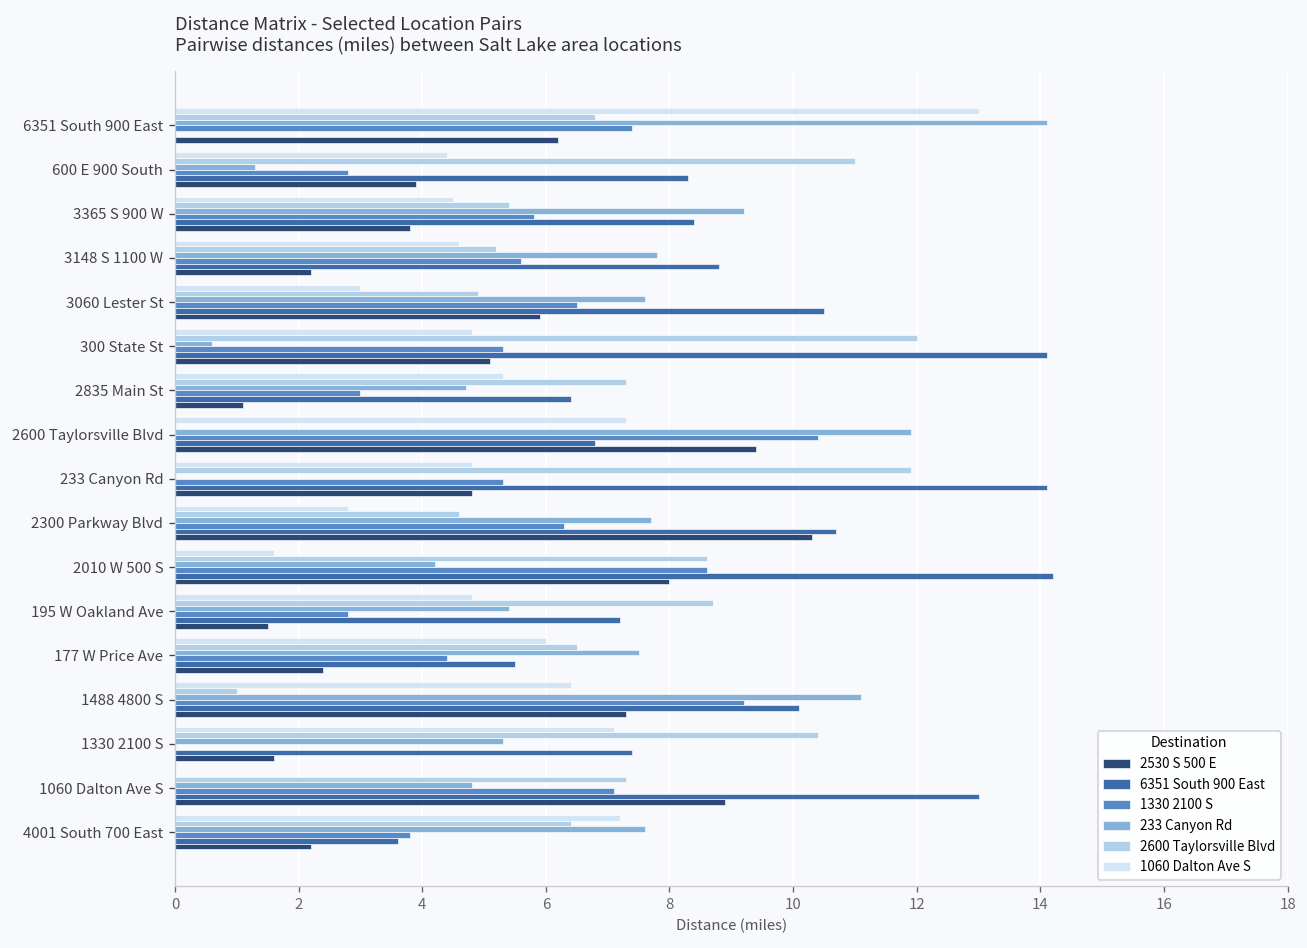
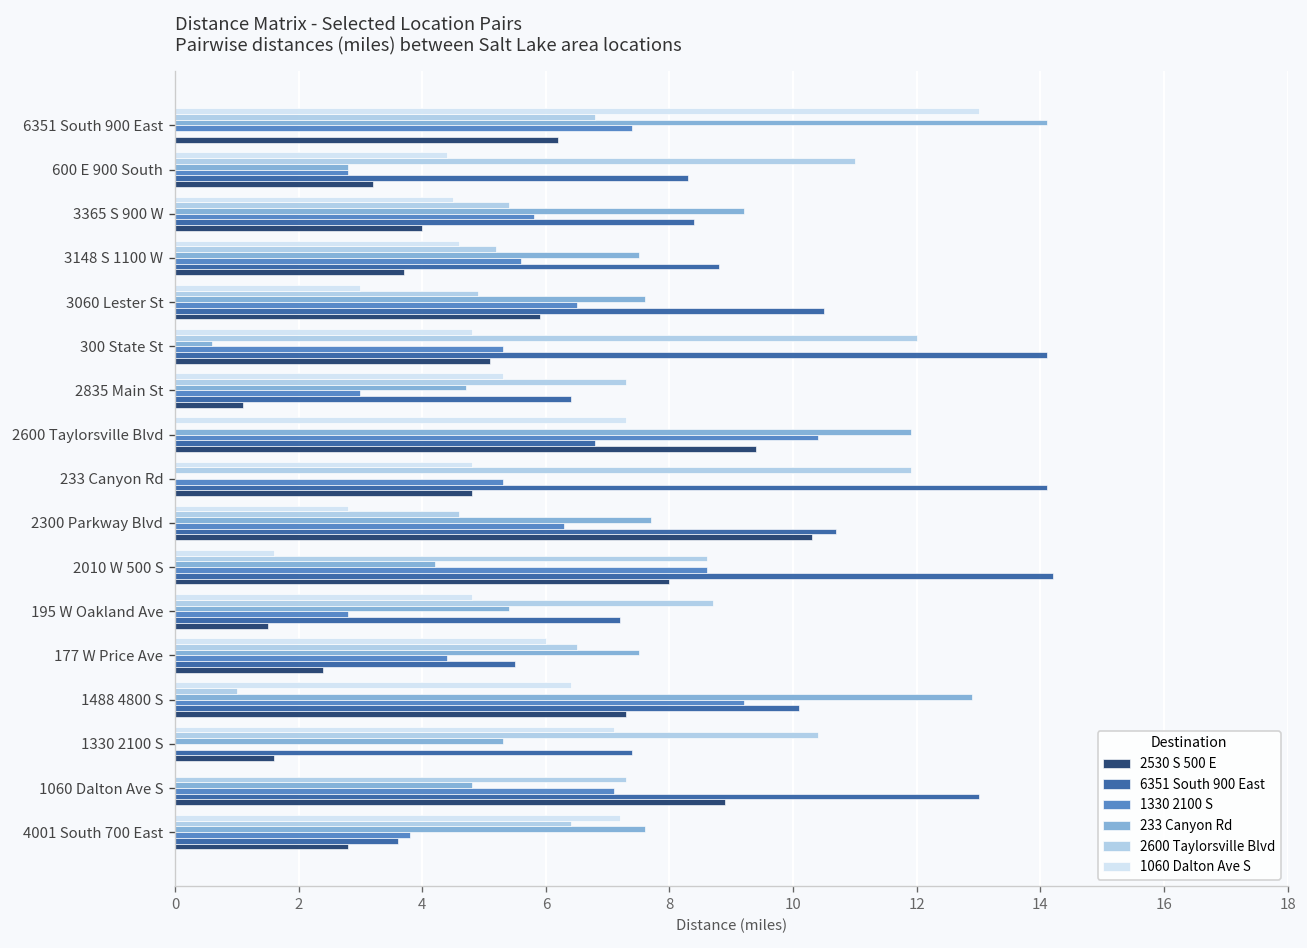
233 Canyon Rd, 600 E 900 South: 1.3 -> 2.8
2530 S 500 E, 600 E 900 South: 3.9 -> 3.2
2530 S 500 E, 3365 S 900 W: 3.8 -> 4.0
233 Canyon Rd, 3148 S 1100 W: 7.8 -> 7.5
2530 S 500 E, 3148 S 1100 W: 2.2 -> 3.7
233 Canyon Rd, 1488 4800 S: 11.1 -> 12.9
2530 S 500 E, 4001 South 700 East: 2.2 -> 2.8
